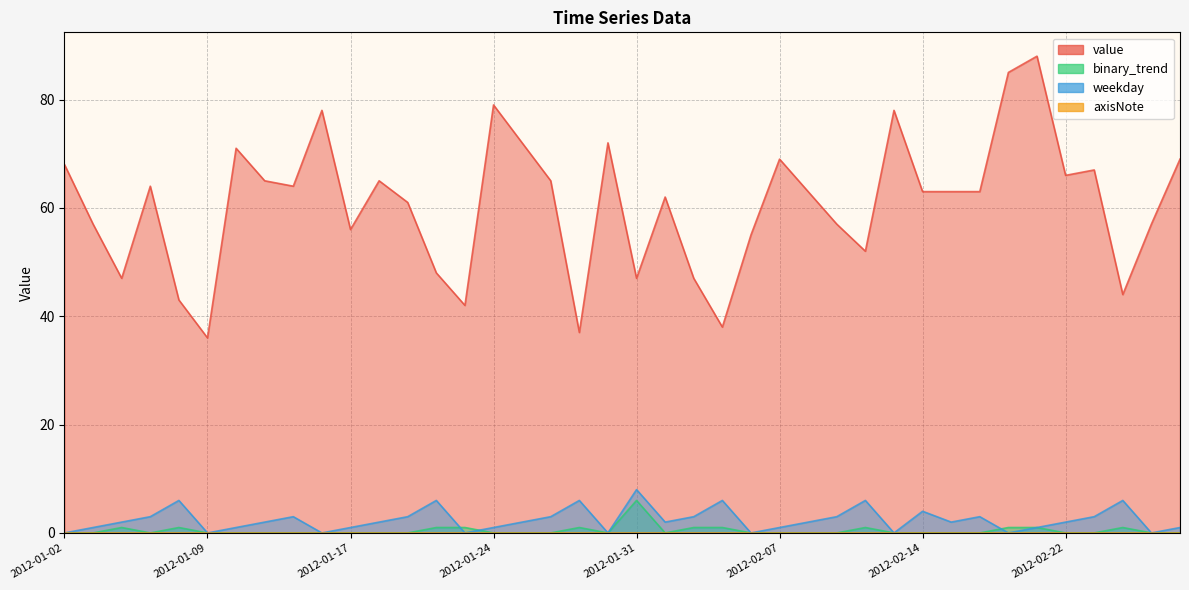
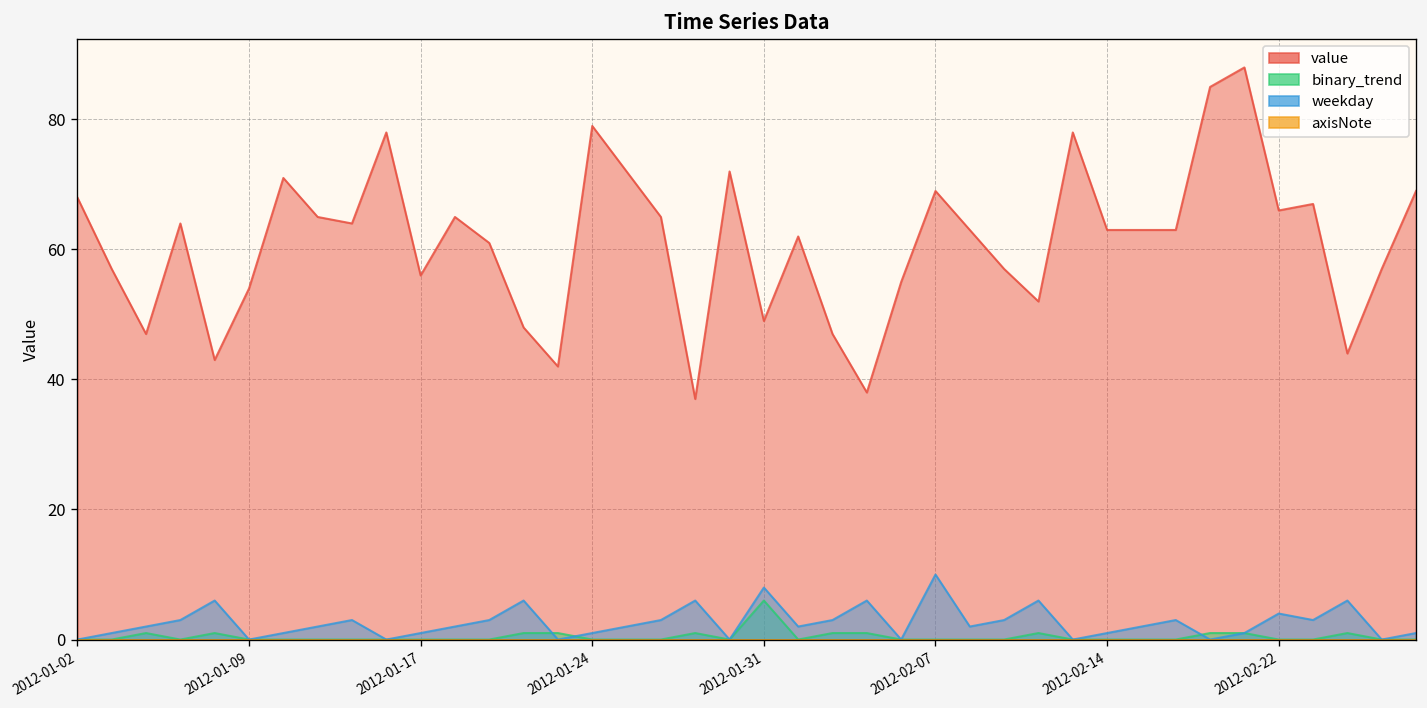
value, 2012-01-09: 36 -> 54
value, 2012-01-31: 47 -> 49
weekday, 2012-02-07: 1 -> 10
weekday, 2012-02-14: 4 -> 1
weekday, 2012-02-22: 2 -> 4
